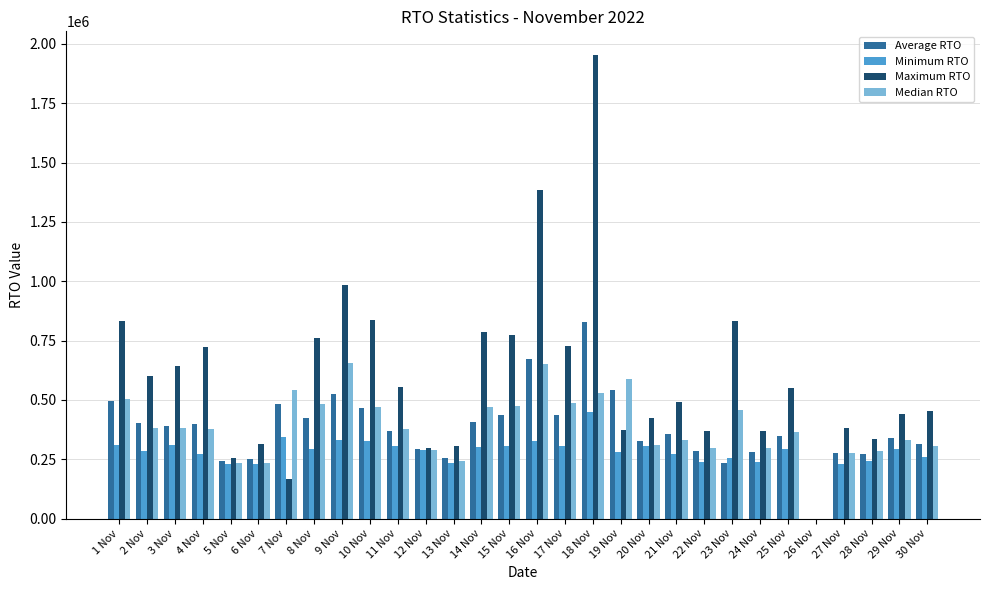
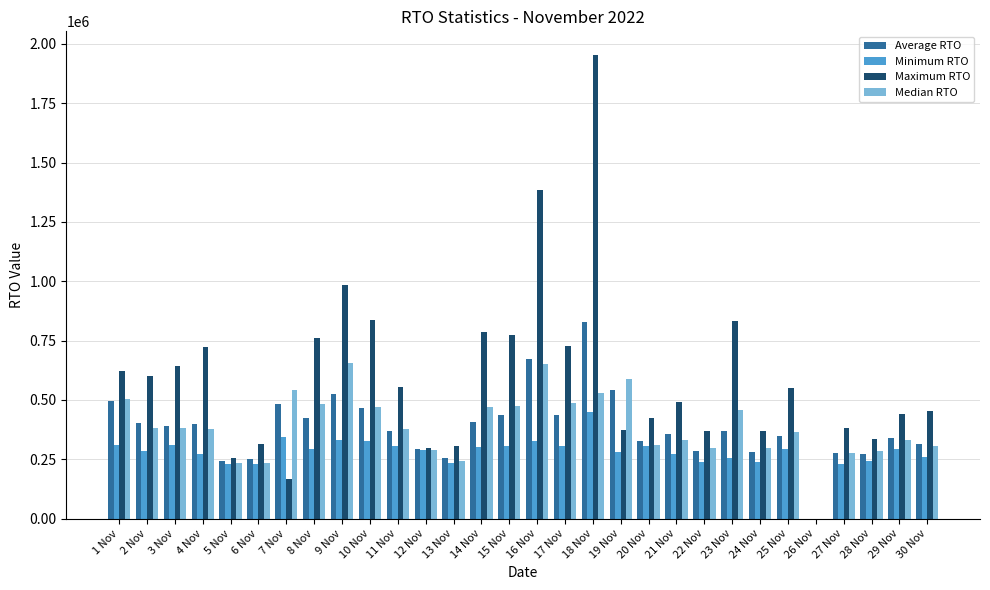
Maximum RTO, 1 Nov: 830000 -> 620000
Average RTO, 23 Nov: 230000 -> 370000
